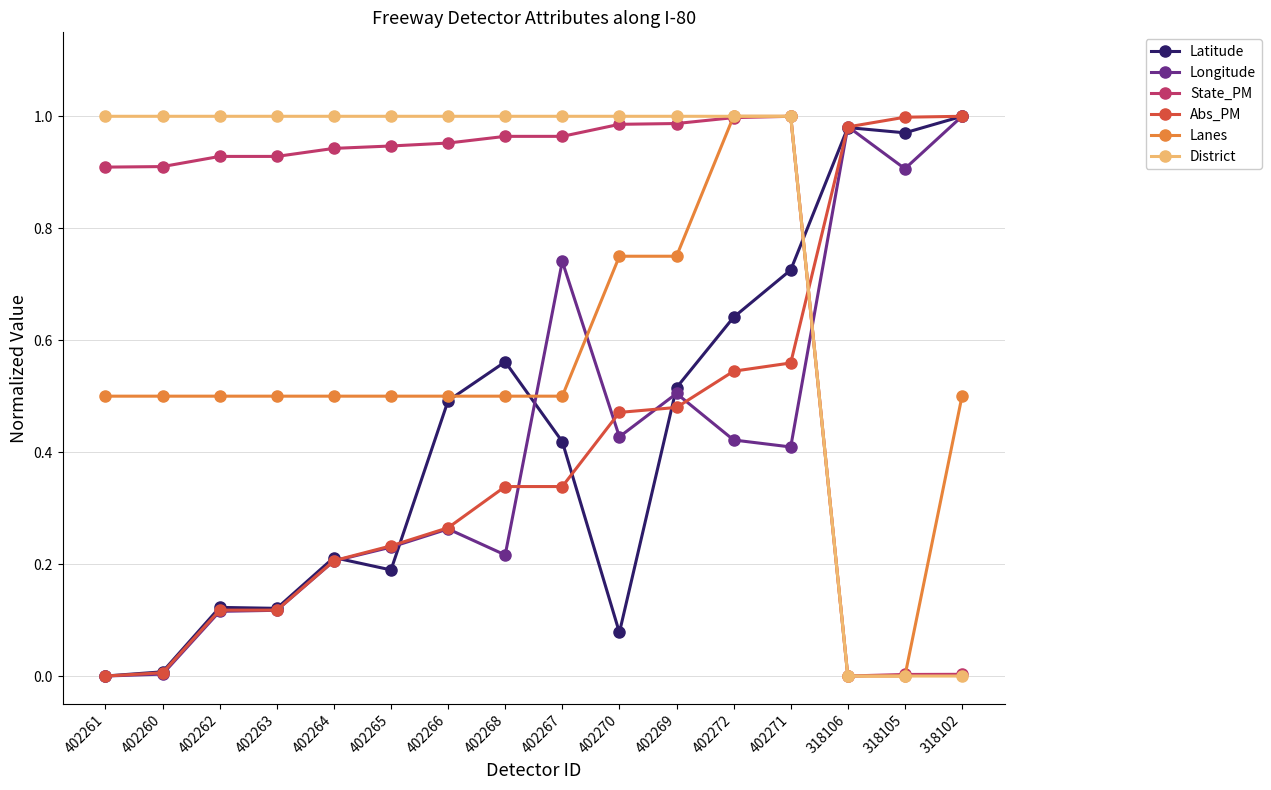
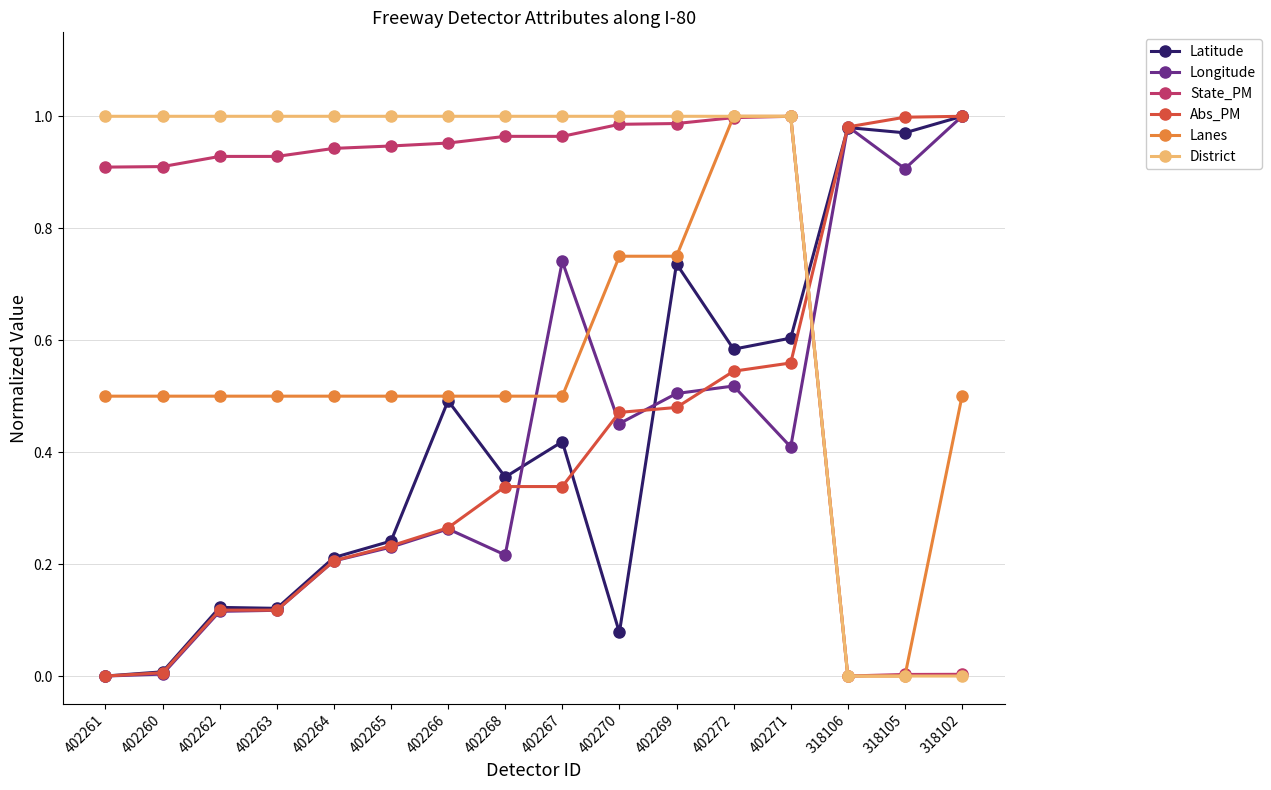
Latitude, 402265: 0.19 -> 0.24
Latitude, 402268: 0.56 -> 0.36
Longitude, 402270: 0.43 -> 0.45
Latitude, 402269: 0.52 -> 0.74
Latitude, 402272: 0.64 -> 0.58
Longitude, 402272: 0.42 -> 0.52
Latitude, 402271: 0.73 -> 0.60
